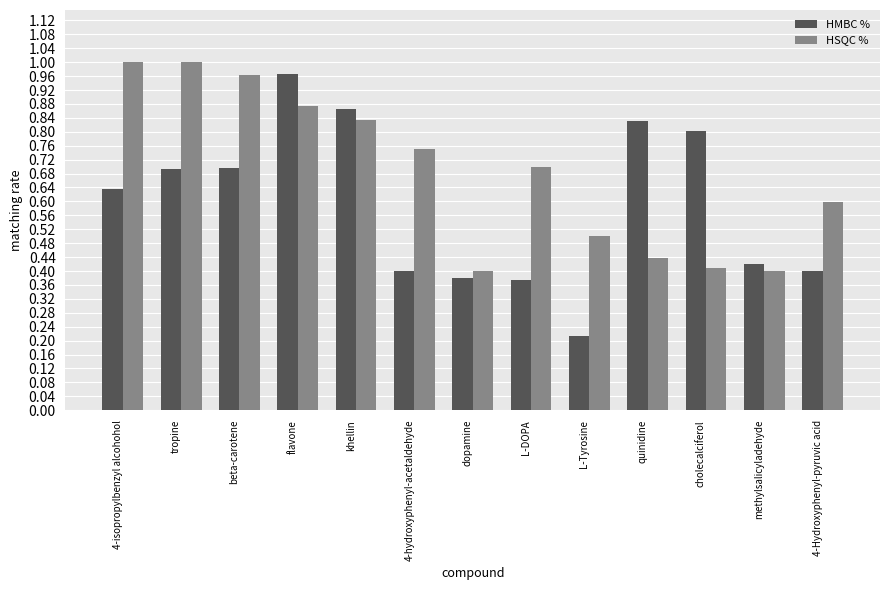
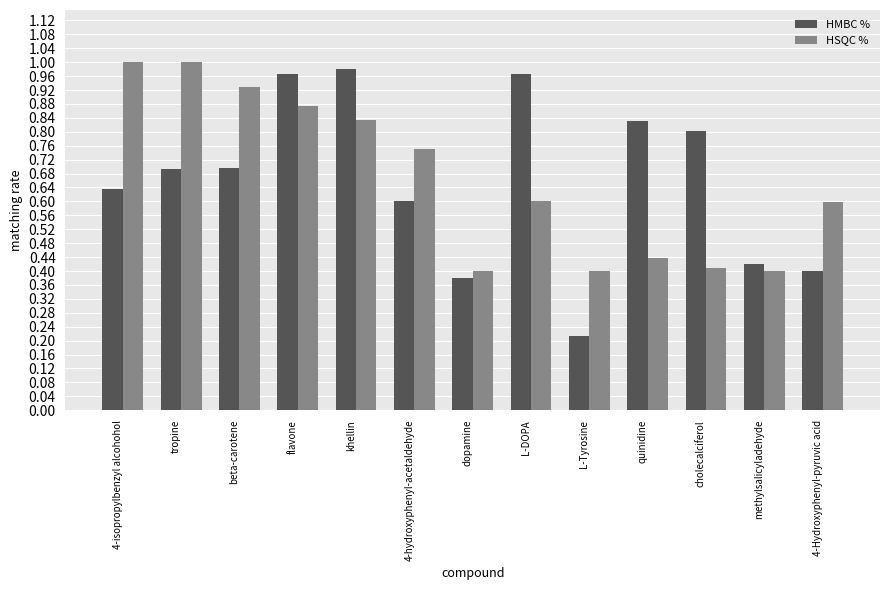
HSQC %, beta-carotene: 0.96 -> 0.93
HMBC %, khellin: 0.87 -> 0.98
HMBC %, 4-hydroxyphenyl-acetaldehyde: 0.4 -> 0.6
HMBC %, L-DOPA: 0.38 -> 0.97
HSQC %, L-DOPA: 0.7 -> 0.6
HSQC %, L-Tyrosine: 0.5 -> 0.4
